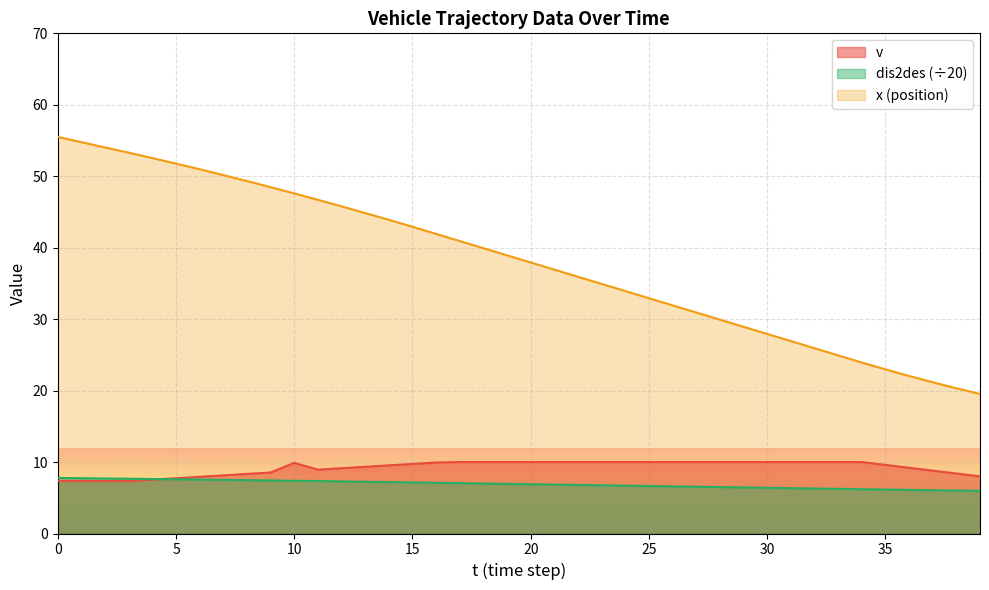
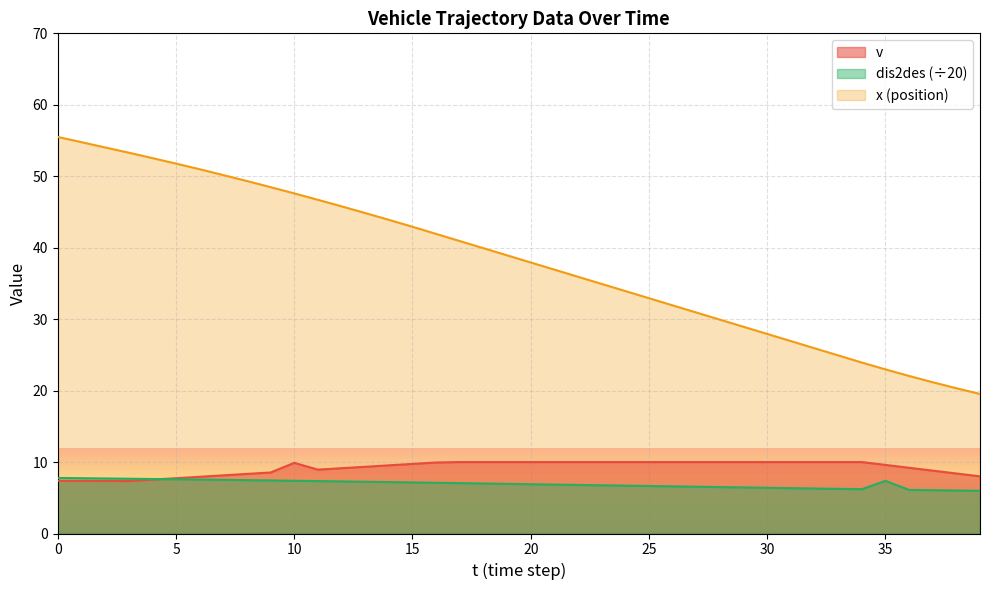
dis2des (÷20), 35: 6 -> 7
